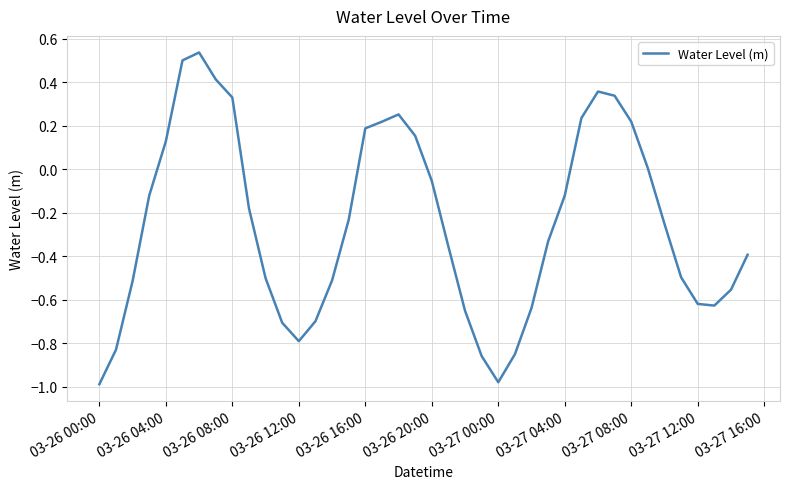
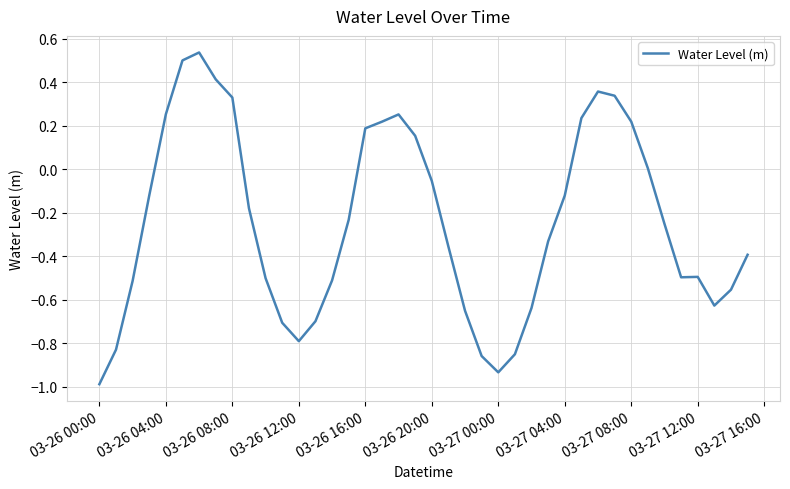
03-26 04:00: 0.13 -> 0.25
03-27 00:00: -0.98 -> -0.93
03-27 12:00: -0.62 -> -0.49
